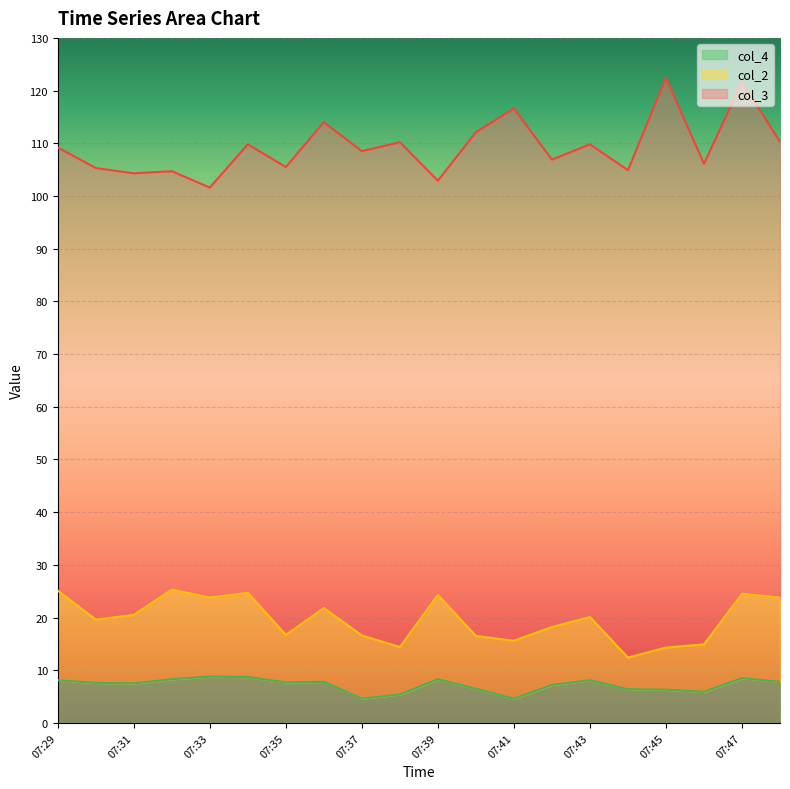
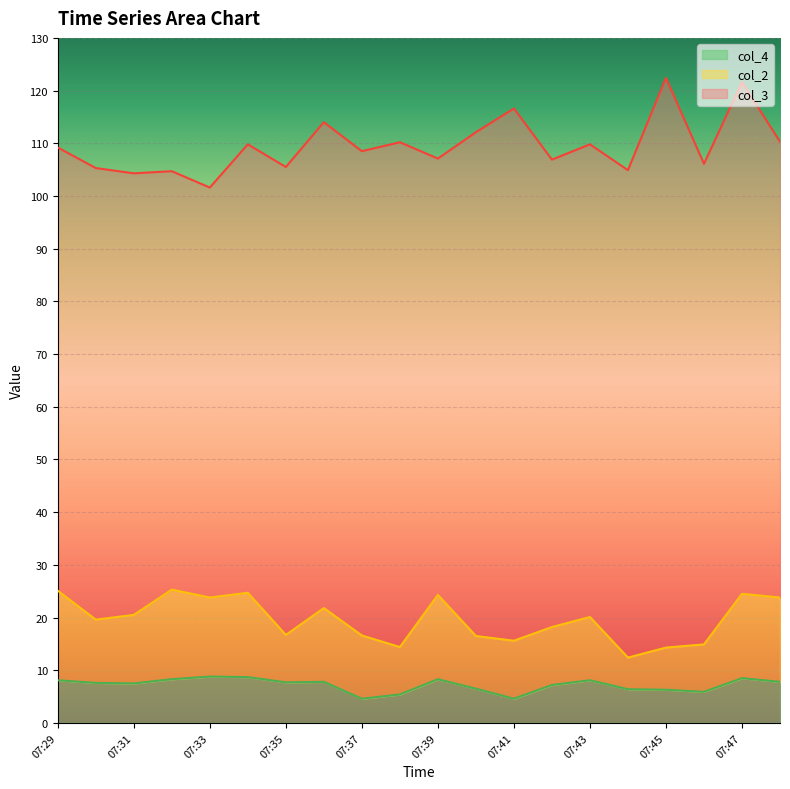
col_3, 07:39: 103 -> 107
